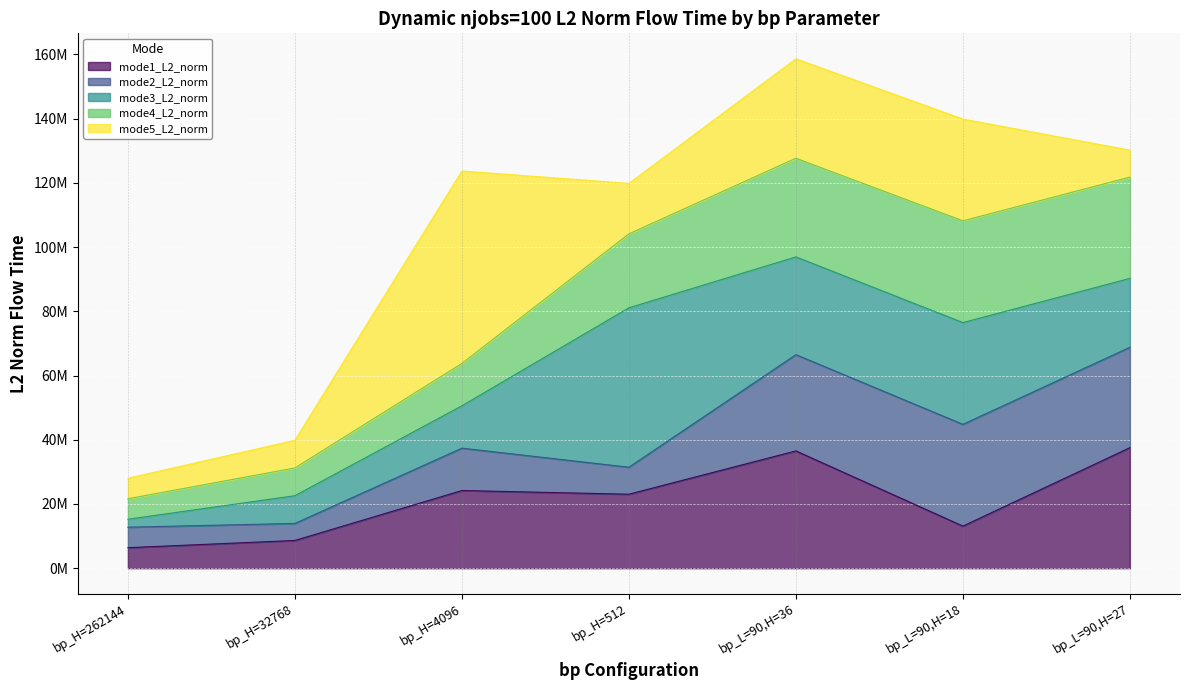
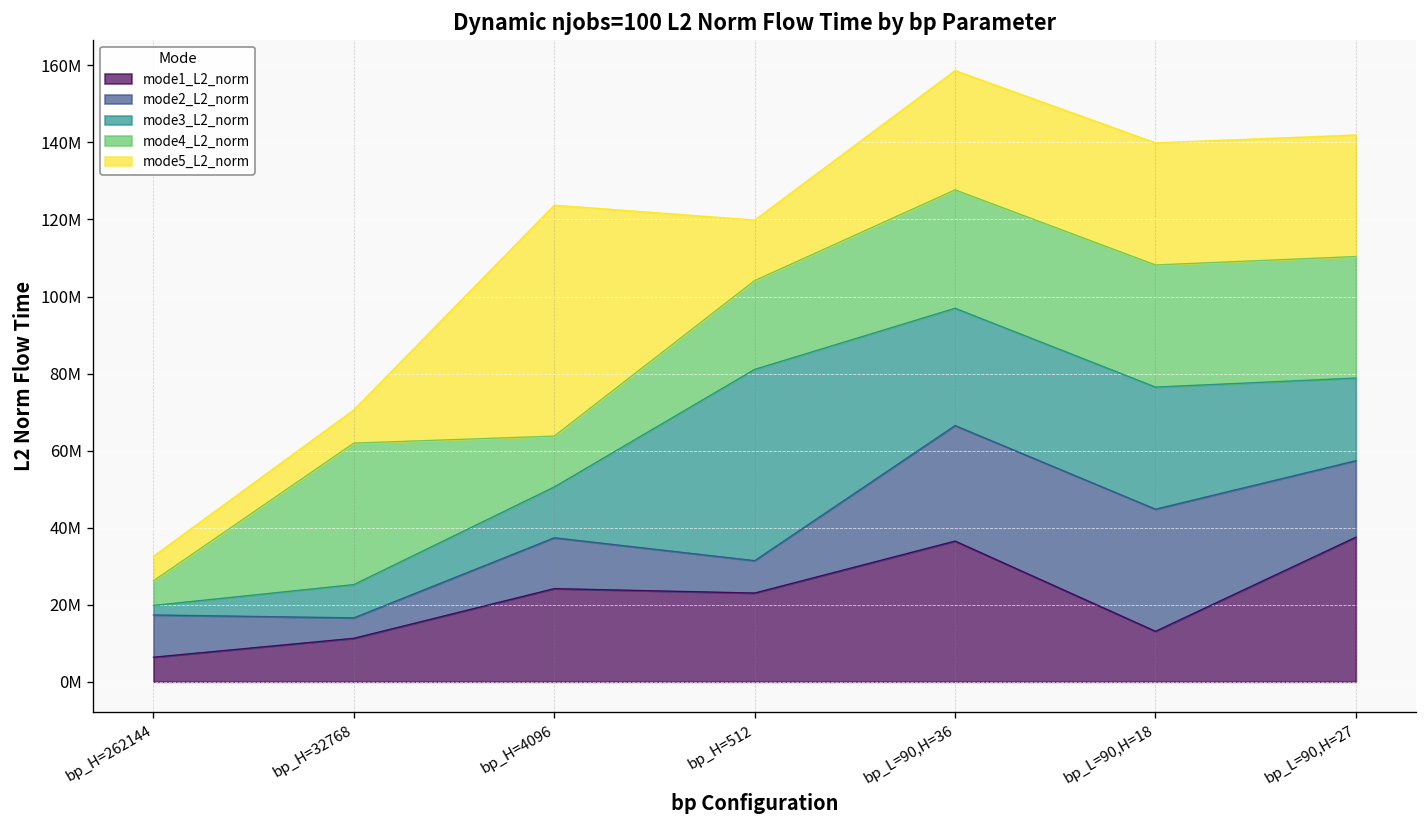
mode2_L2_norm, bp_H=262144: 6000000 -> 11000000
mode1_L2_norm, bp_H=32768: 9000000 -> 11000000
mode4_L2_norm, bp_H=32768: 9000000 -> 37000000
mode2_L2_norm, bp_L=90,H=27: 31000000 -> 20000000
mode5_L2_norm, bp_L=90,H=27: 8000000 -> 32000000
